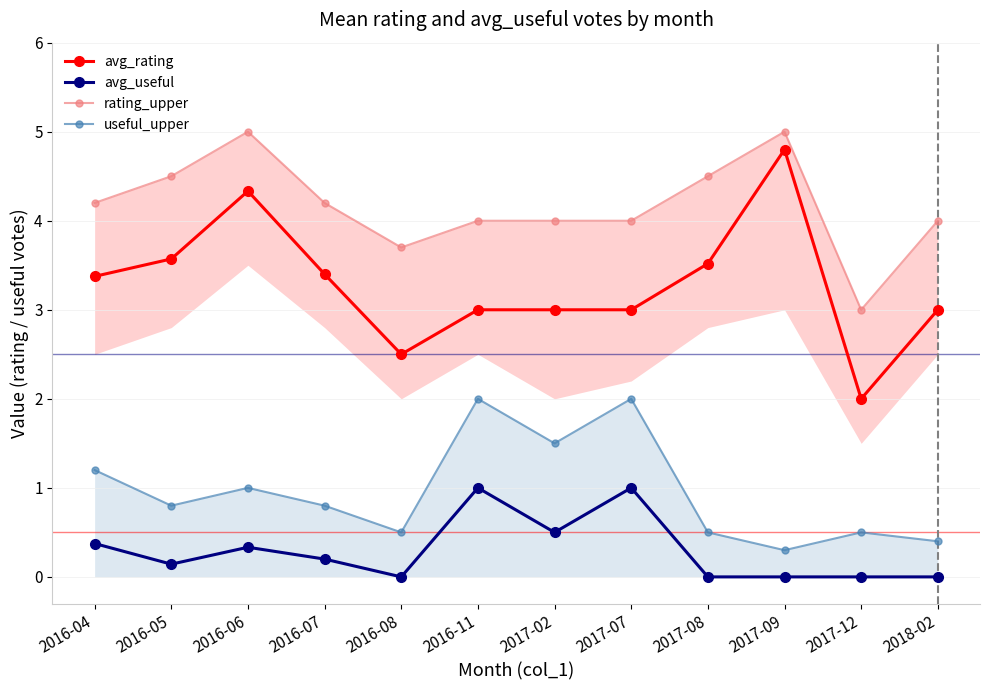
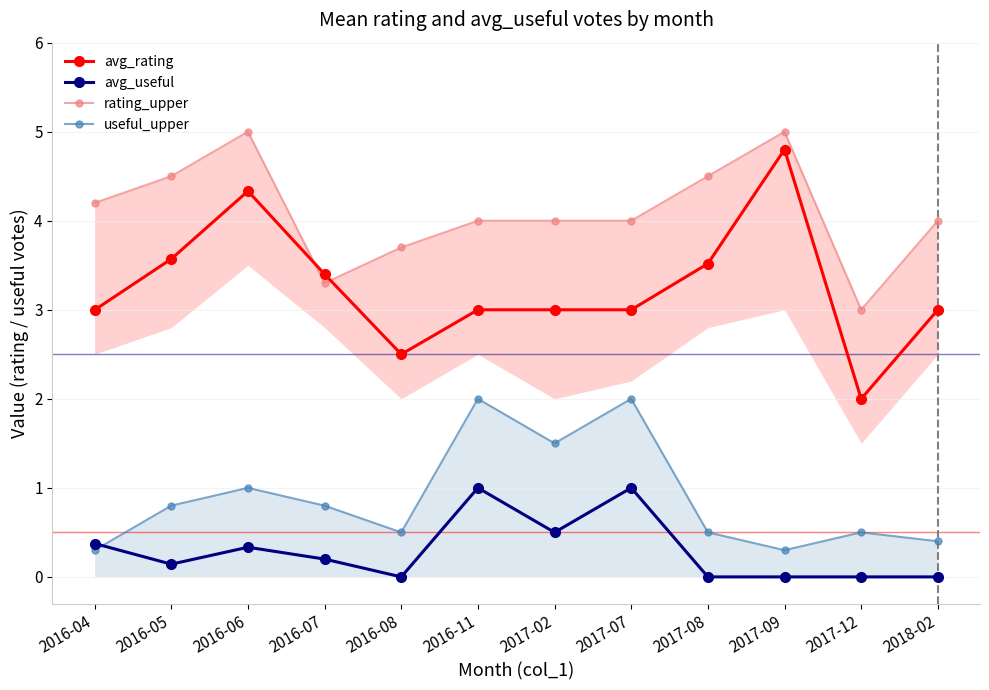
avg_rating, 2016-04: 3.4 -> 3.0
useful_upper, 2016-04: 1.2 -> 0.3
rating_upper, 2016-07: 4.2 -> 3.3
